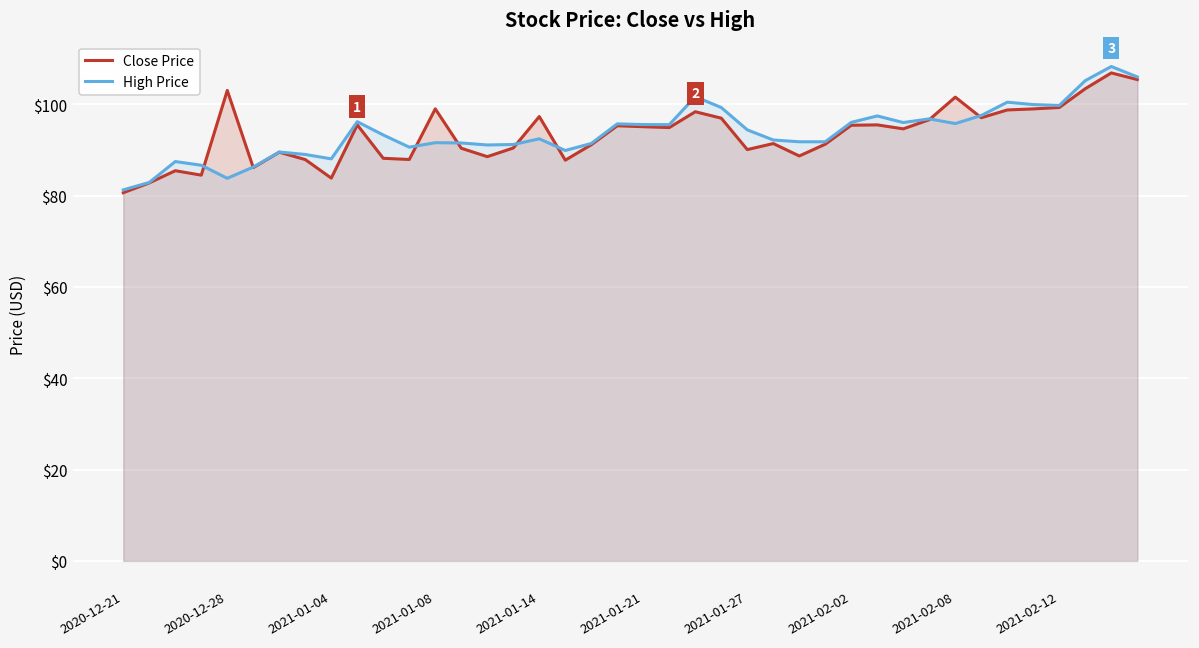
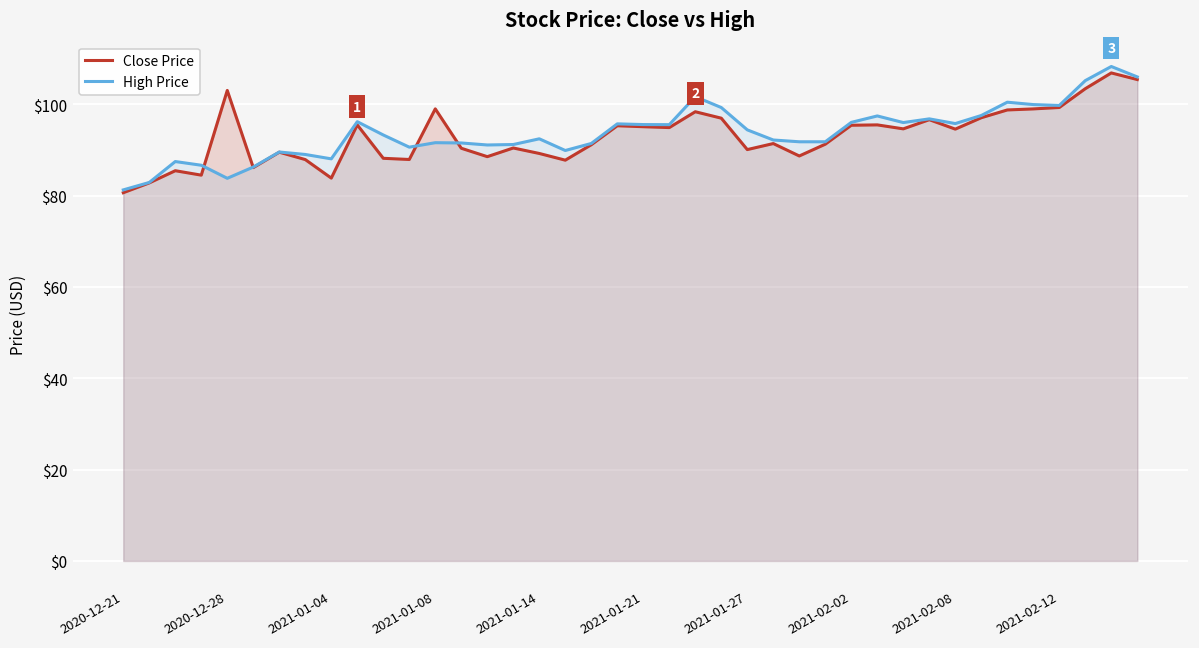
Close Price, 2021-01-14: $97 -> $89
Close Price, 2021-02-08: $102 -> $95
